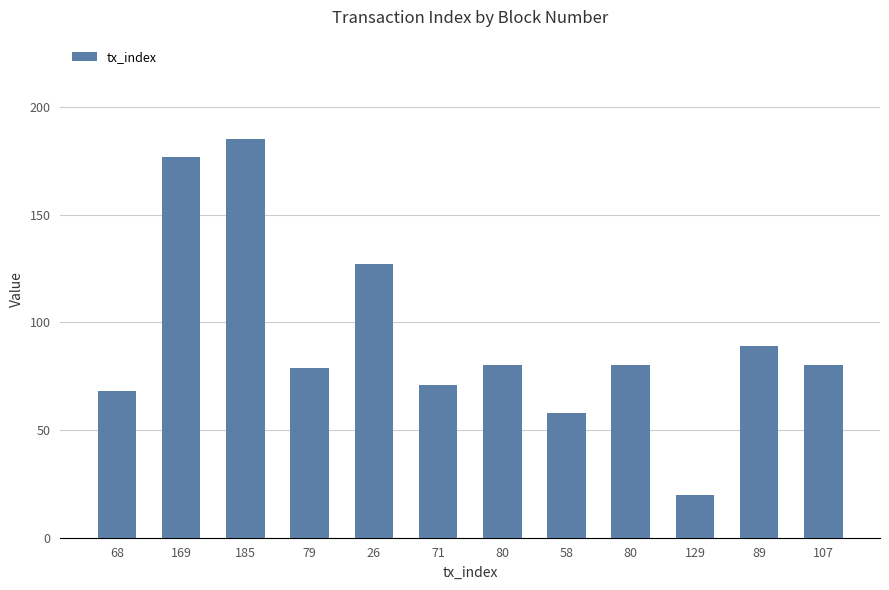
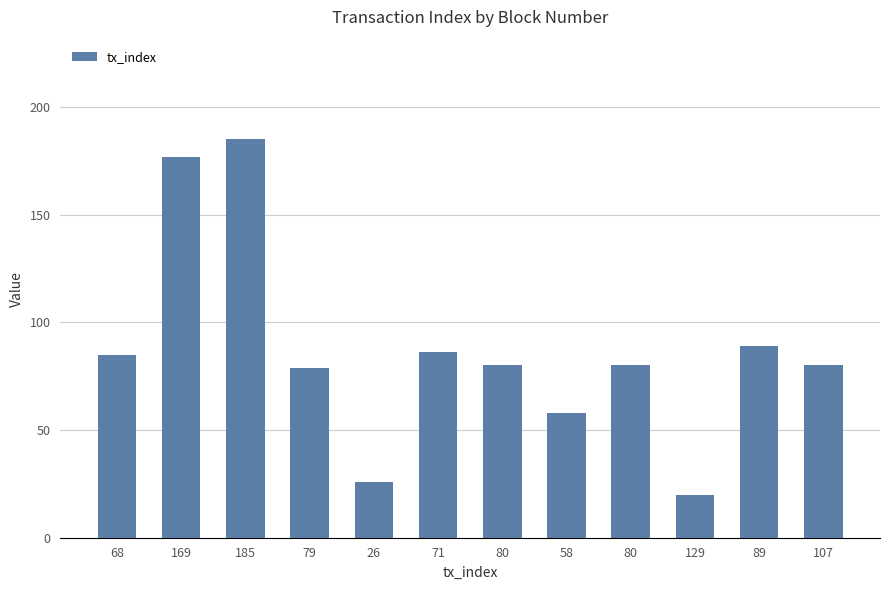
68: 68 -> 85
26: 127 -> 26
71: 71 -> 86
